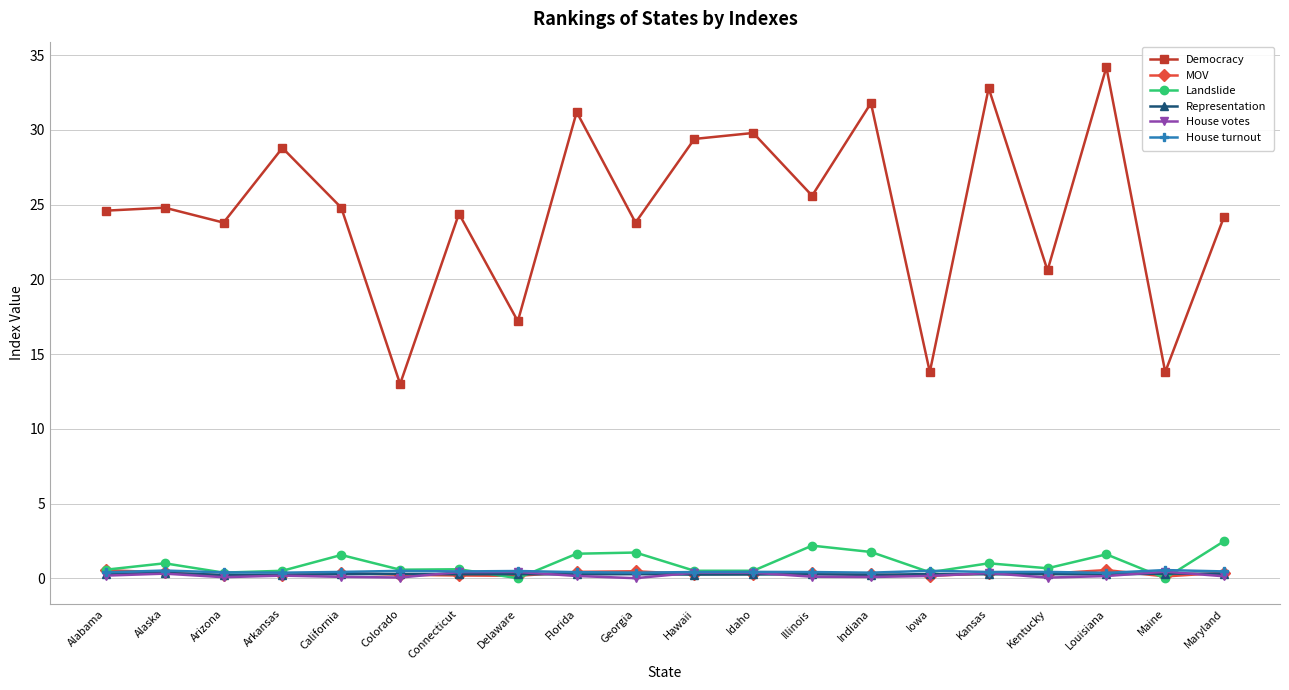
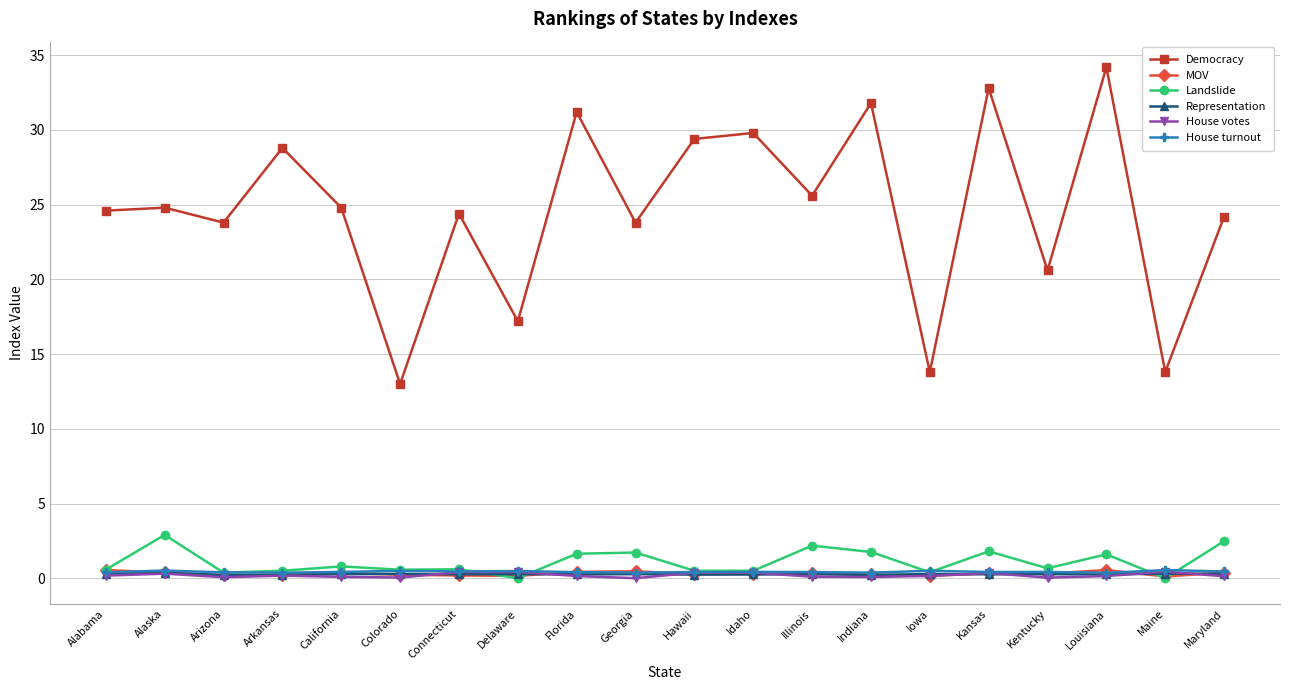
Landslide, Alaska: 1.0 -> 2.9
Landslide, California: 1.6 -> 0.8
Landslide, Kansas: 1.0 -> 1.8
